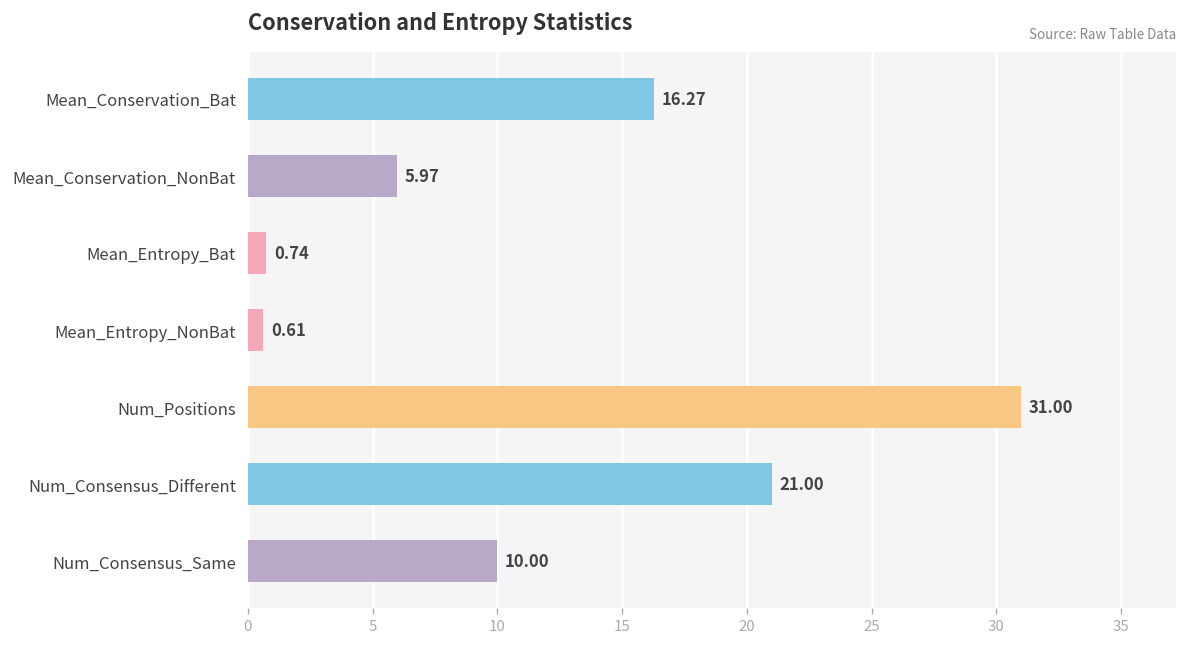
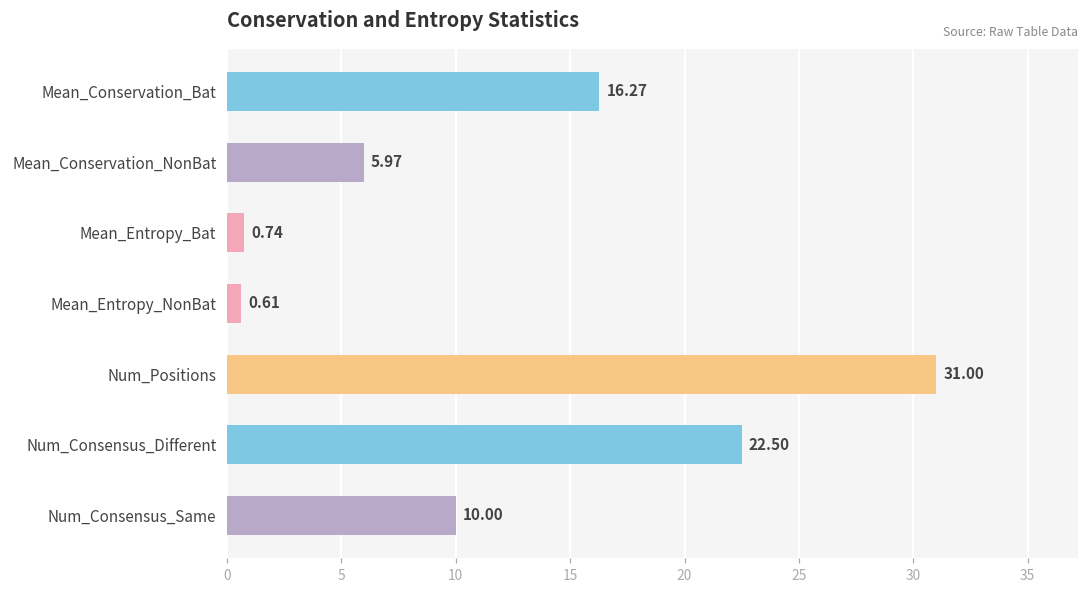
Num_Consensus_Different: 21.00 -> 22.50
